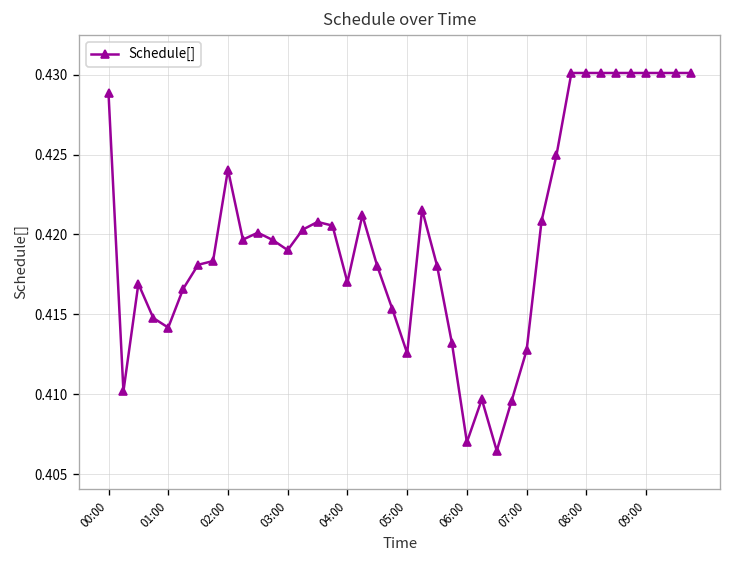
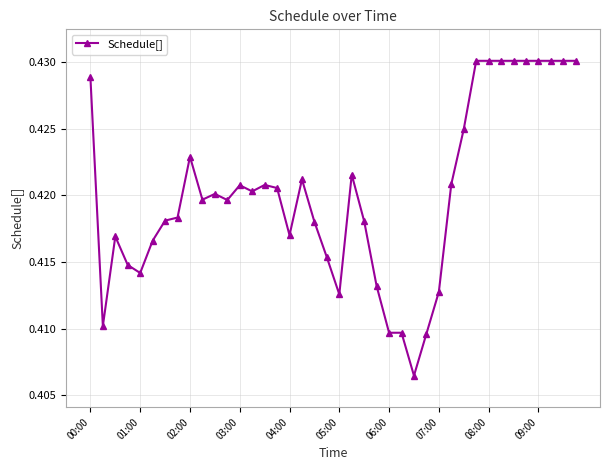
02:00: 0.4241 -> 0.4229
03:00: 0.4190 -> 0.4208
06:00: 0.4070 -> 0.4097
